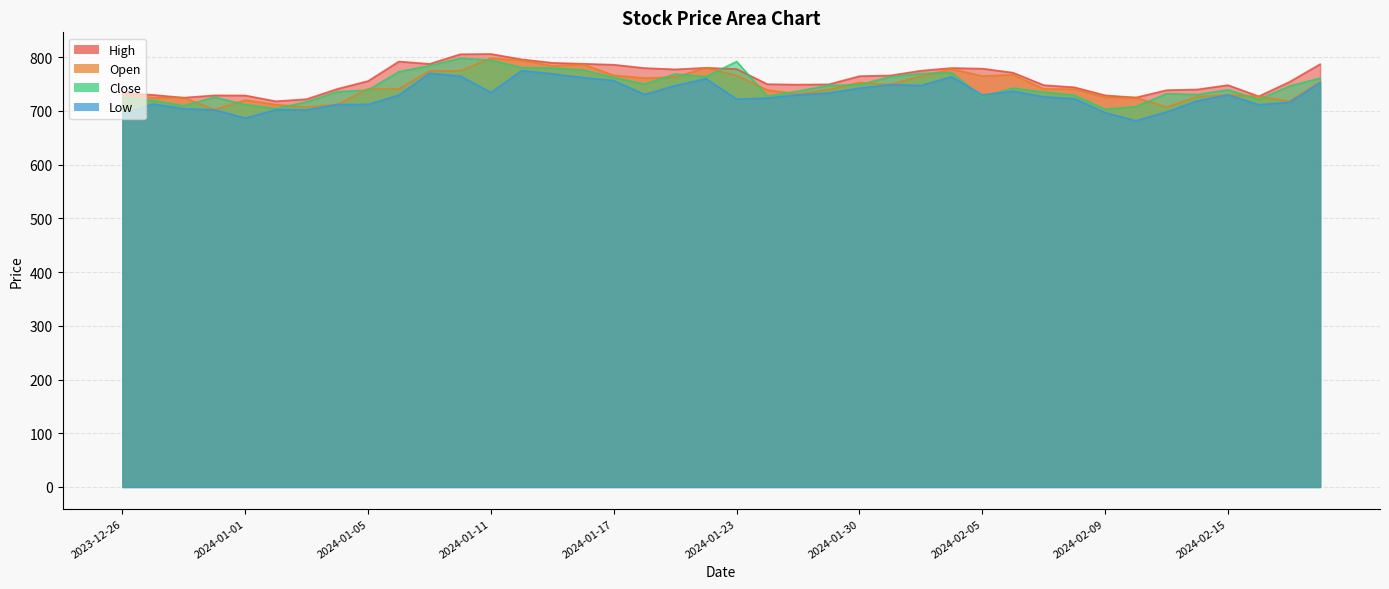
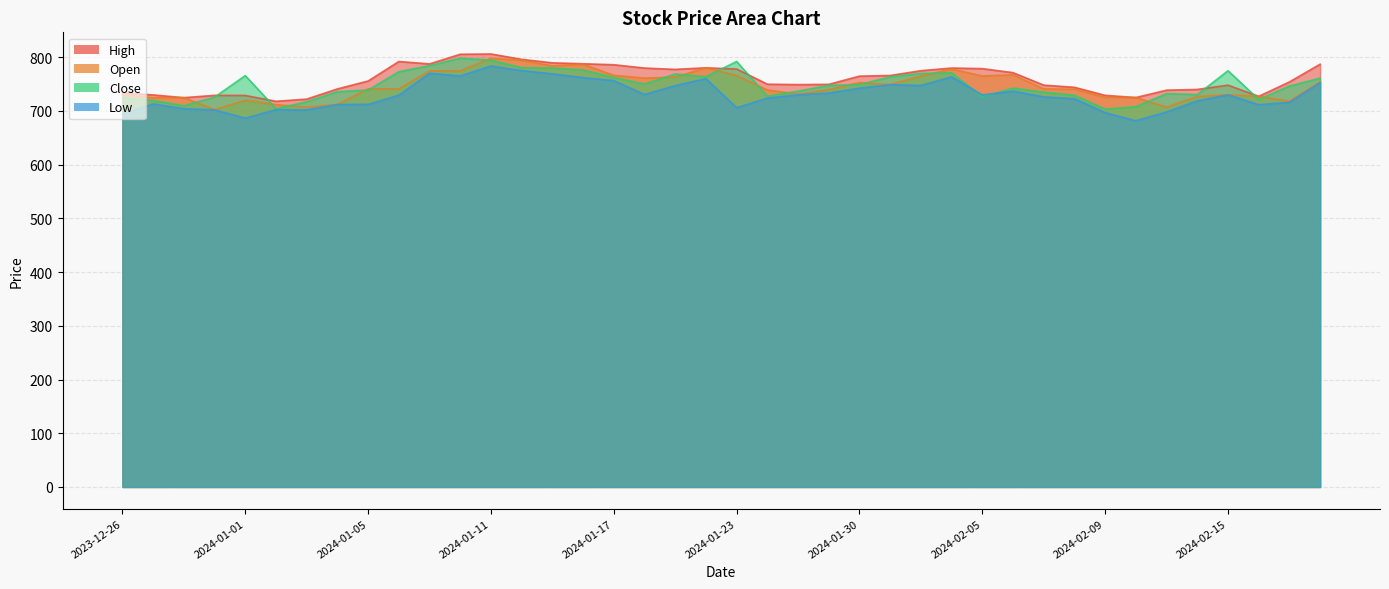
Close, 2024-01-01: 710 -> 770
Low, 2024-01-11: 730 -> 780
Low, 2024-01-23: 720 -> 710
Close, 2024-02-15: 740 -> 770
